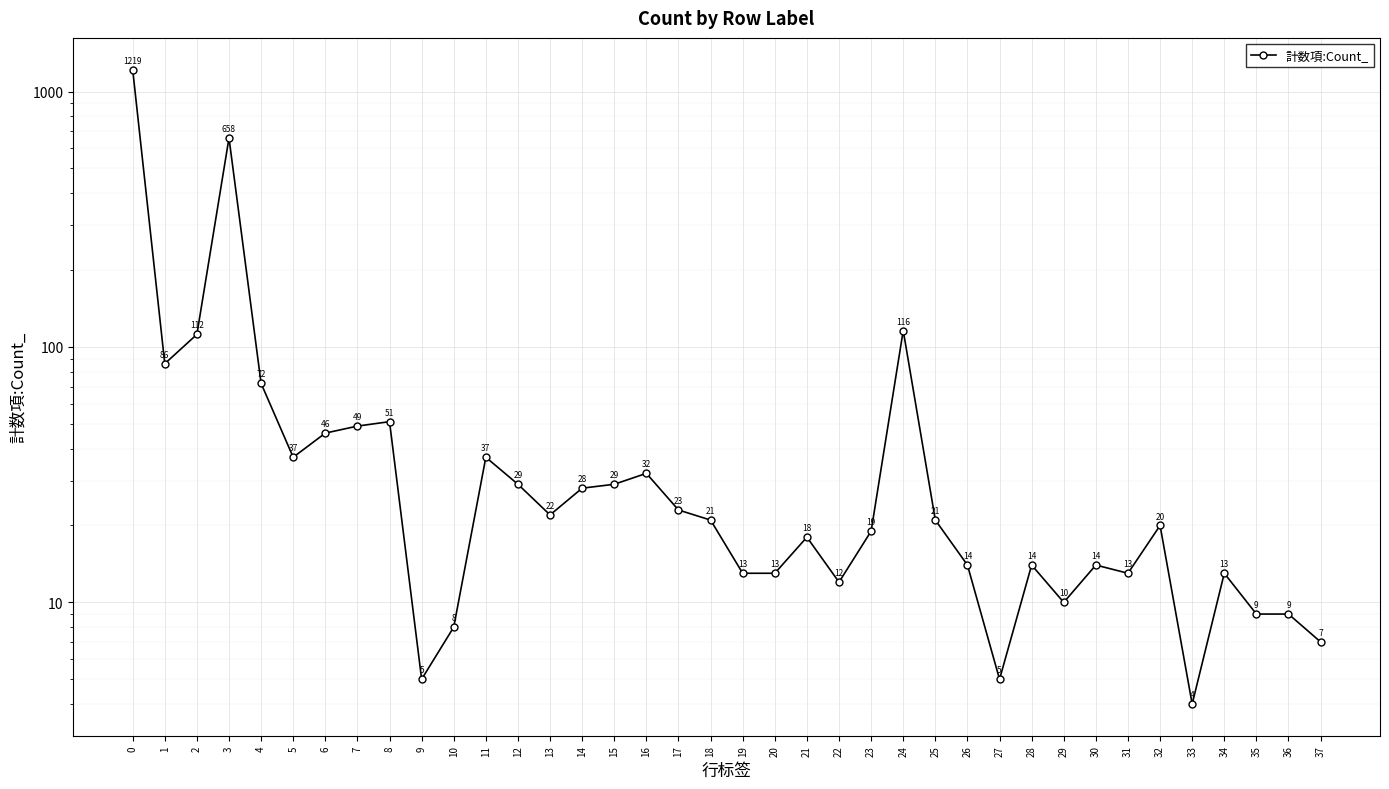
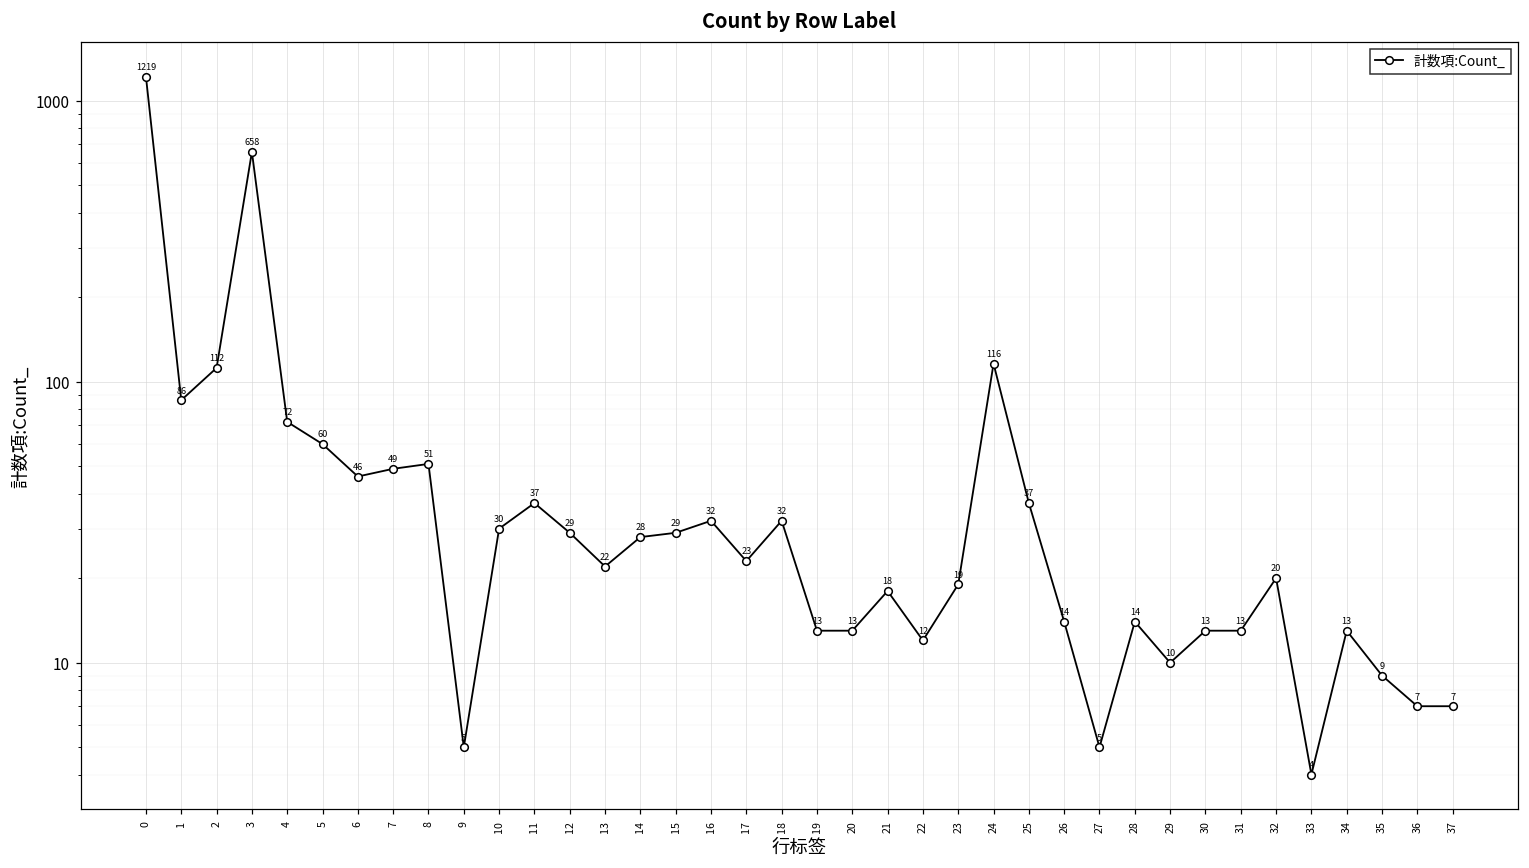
5: 37 -> 60
10: 8 -> 30
18: 21 -> 32
25: 21 -> 37
30: 14 -> 13
36: 9 -> 7
